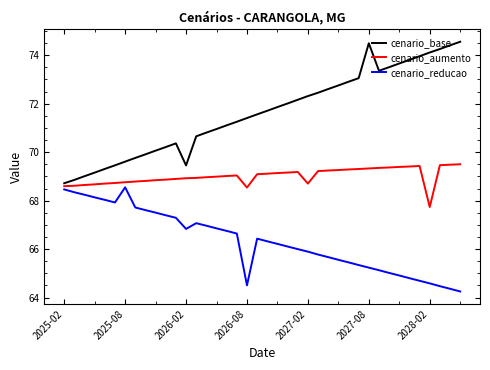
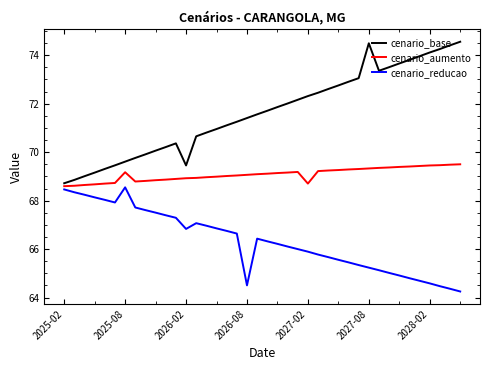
cenario_aumento, 2025-08: 68.8 -> 69.2
cenario_aumento, 2026-08: 68.5 -> 69.1
cenario_aumento, 2028-02: 67.7 -> 69.5
